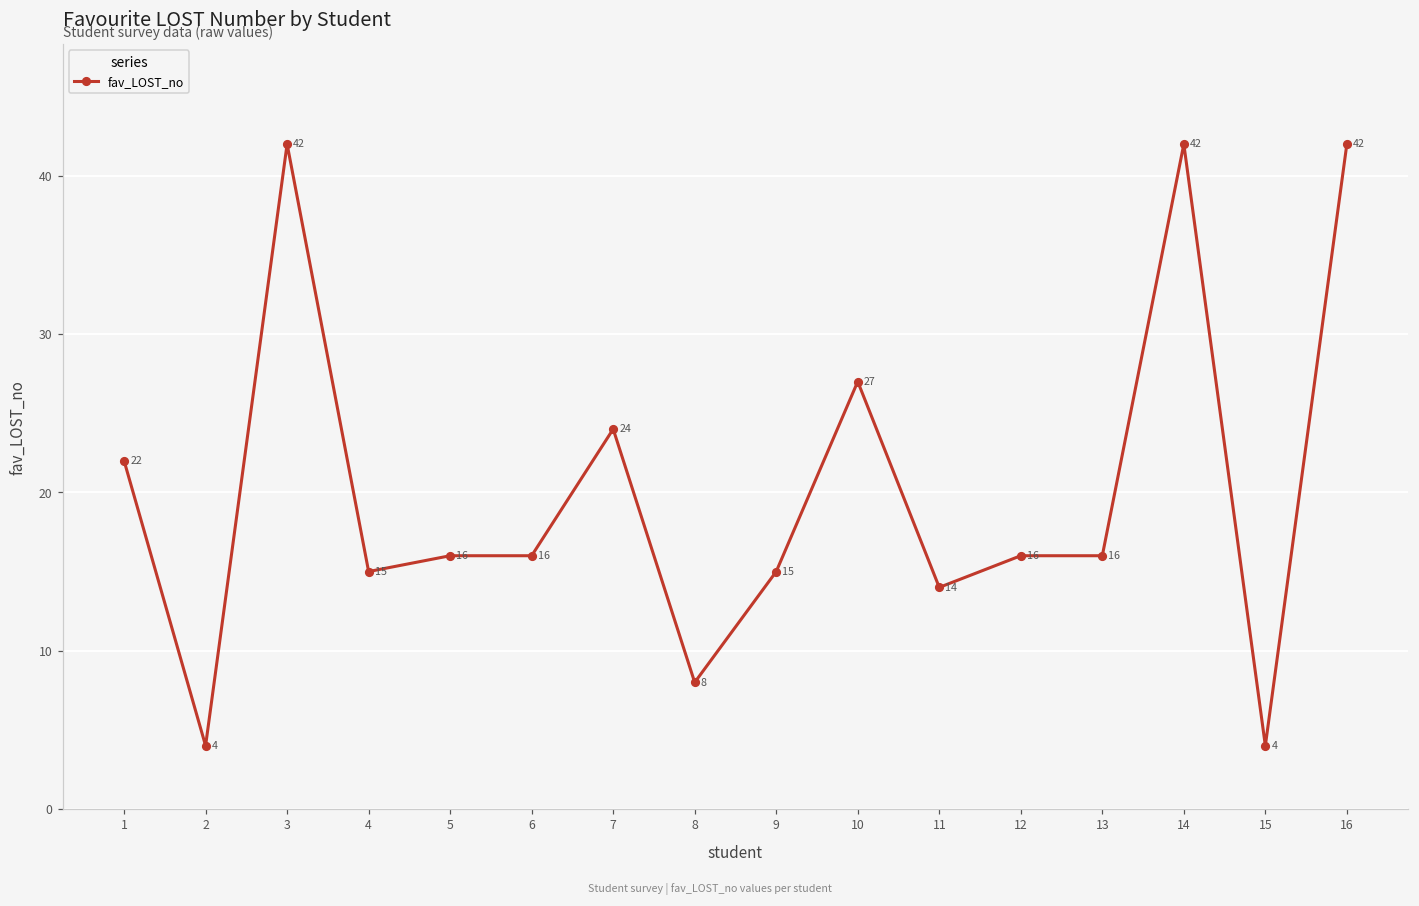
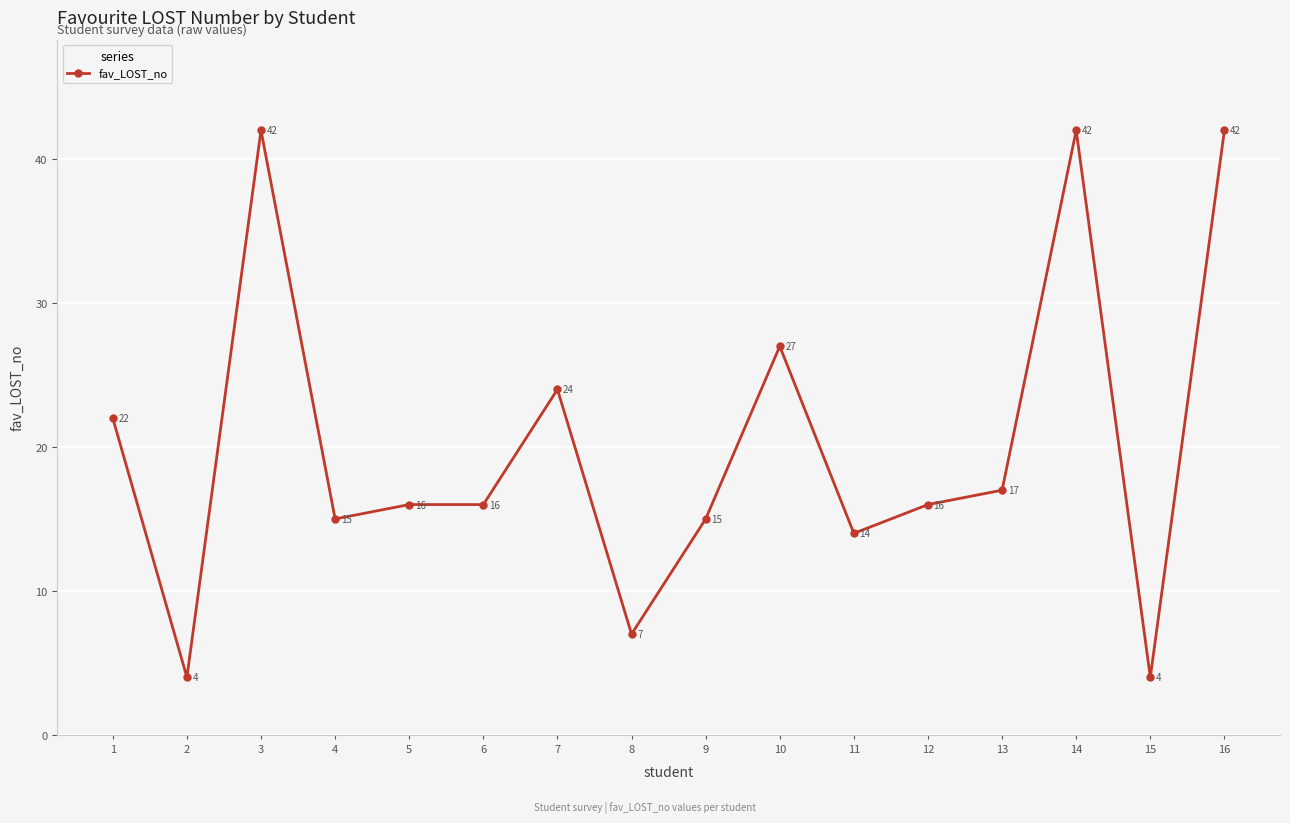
8: 8 -> 7
13: 16 -> 17
